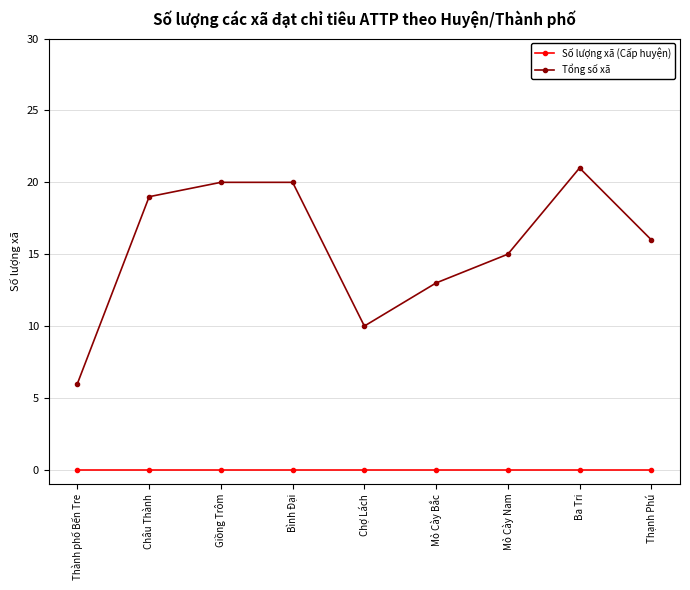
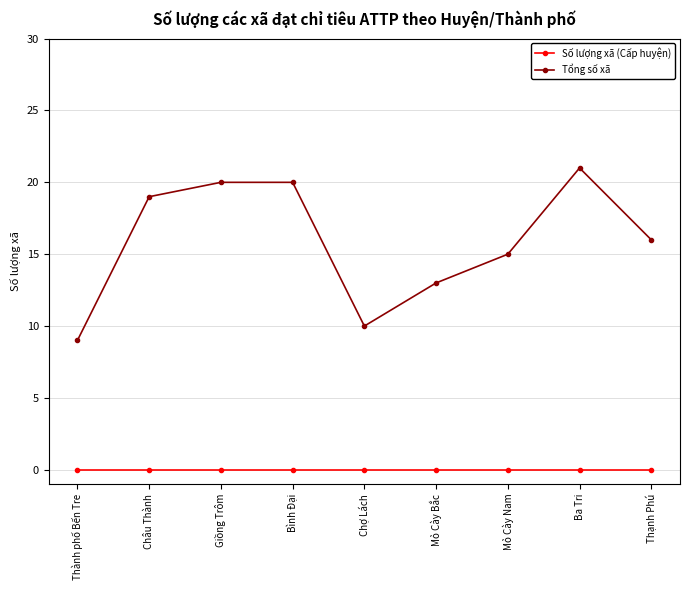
Tổng số xã, Thành phố Bến Tre: 6 -> 9
